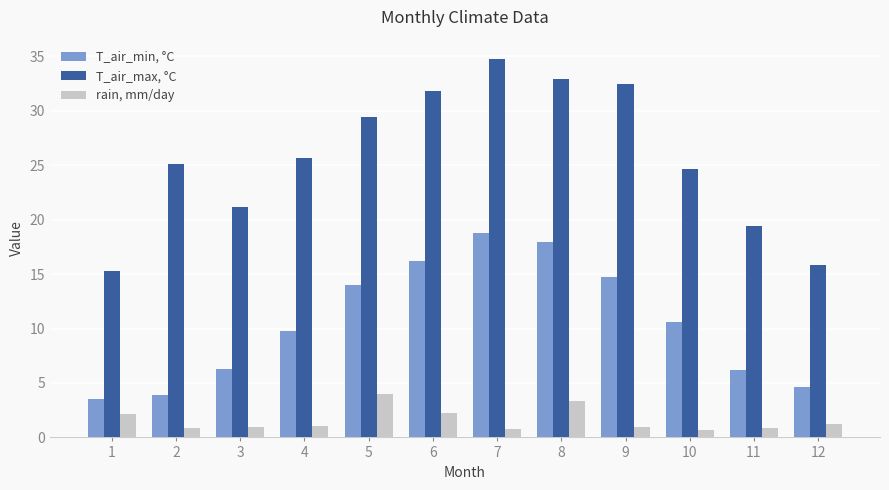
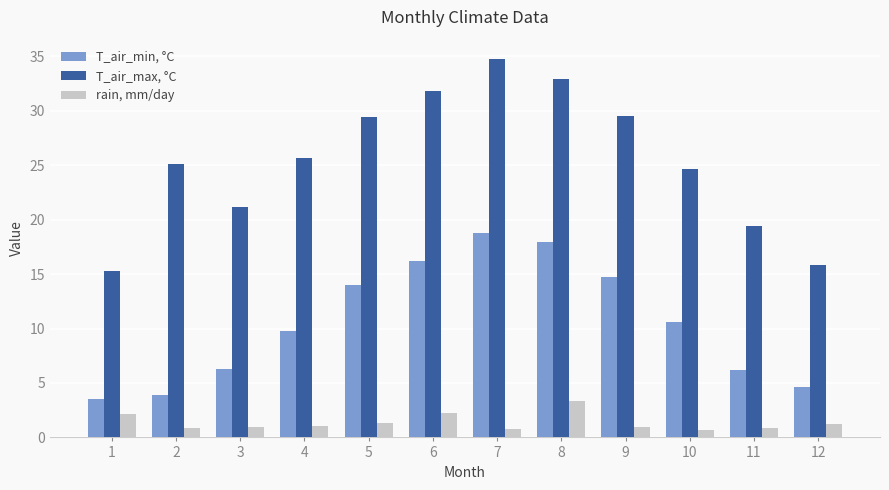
rain, mm/day, 5: 3.9 -> 1.4
T_air_max, °C, 9: 32.5 -> 29.5
